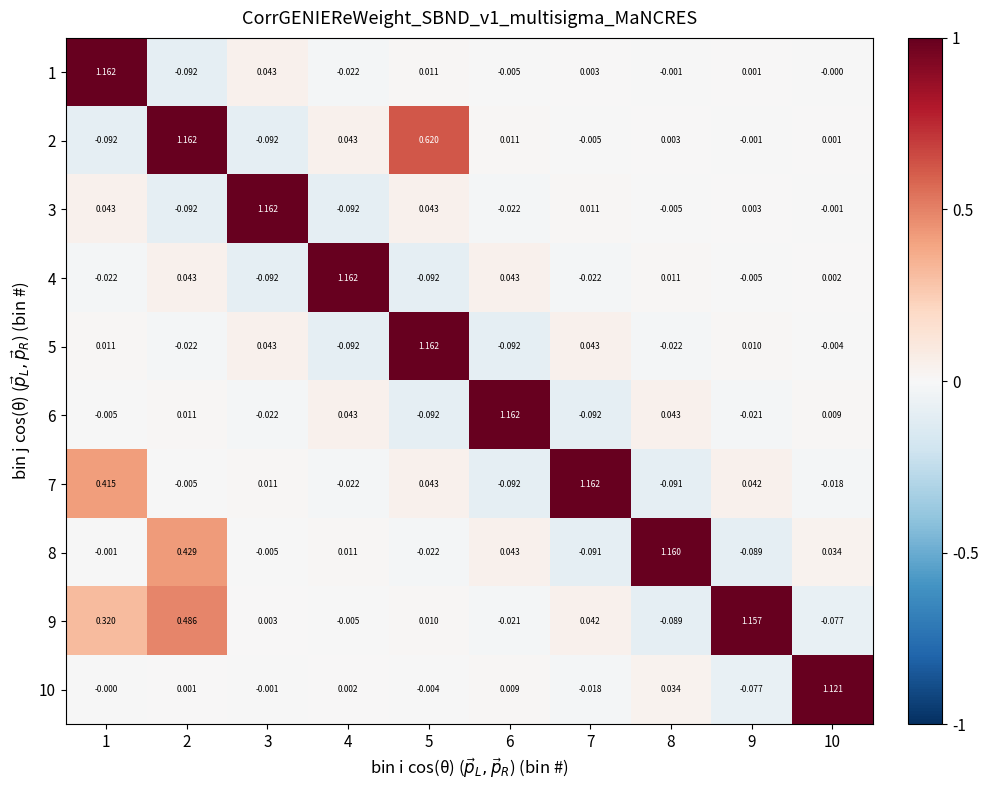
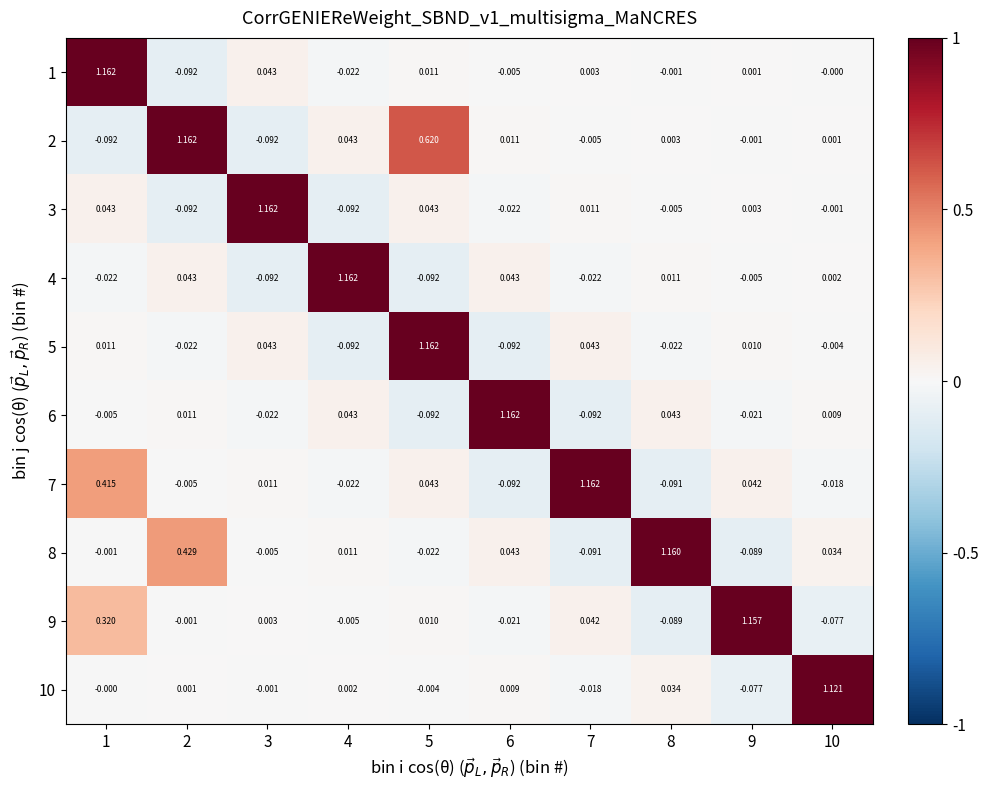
9, 2: 0.486 -> -0.001
